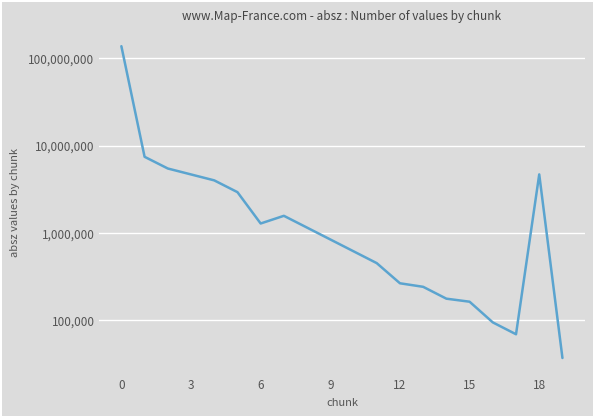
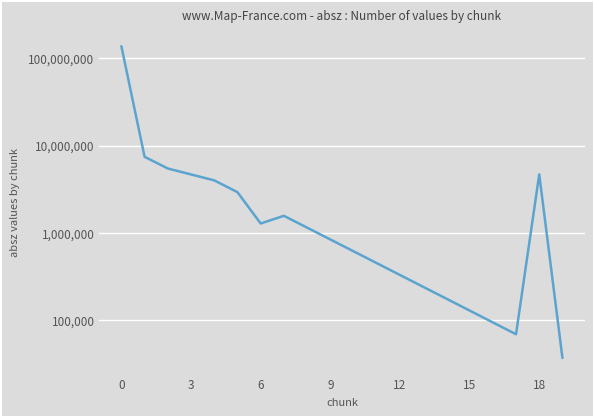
12: 260,000 -> 330,000
15: 160,000 -> 130,000
